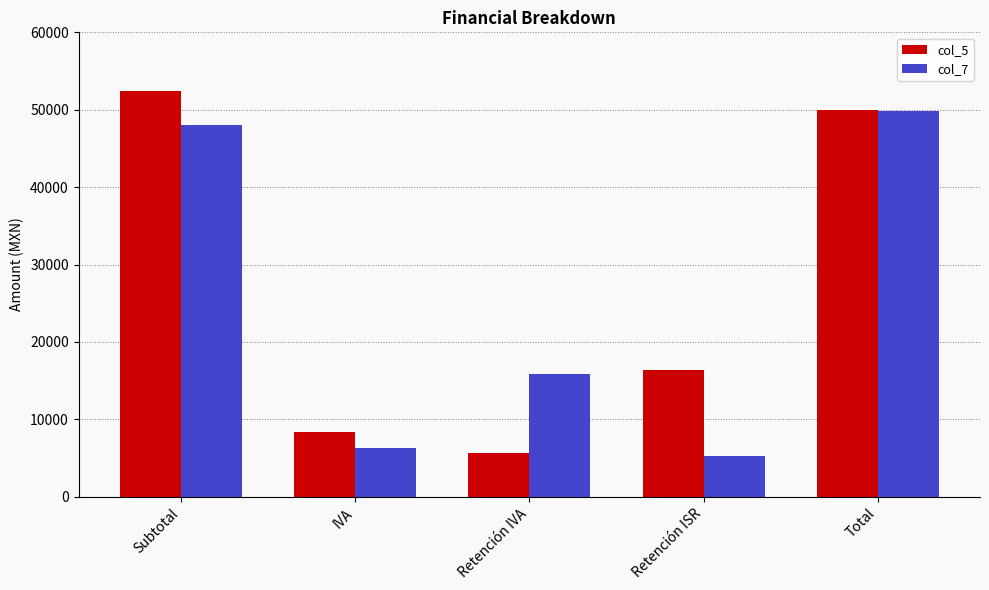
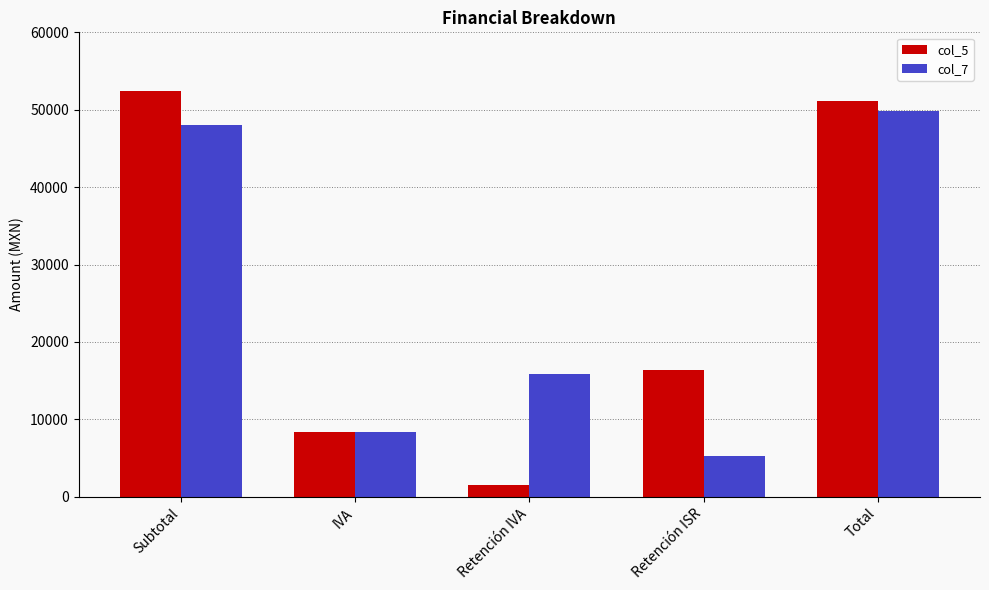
col_7, IVA: 6000 -> 8000
col_5, Retención IVA: 6000 -> 2000
col_5, Total: 50000 -> 51000
